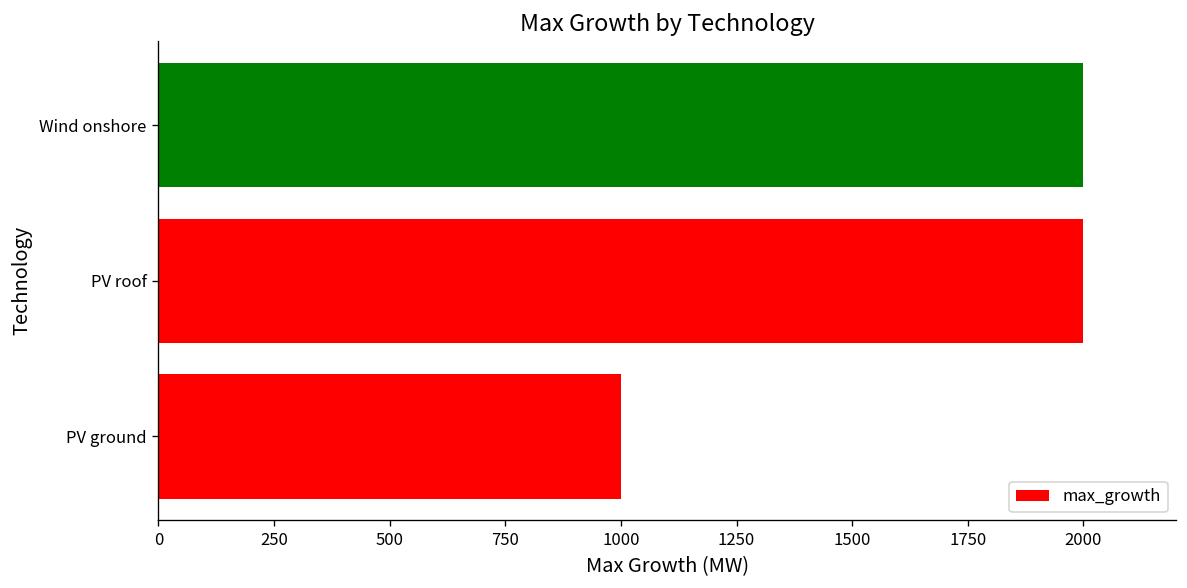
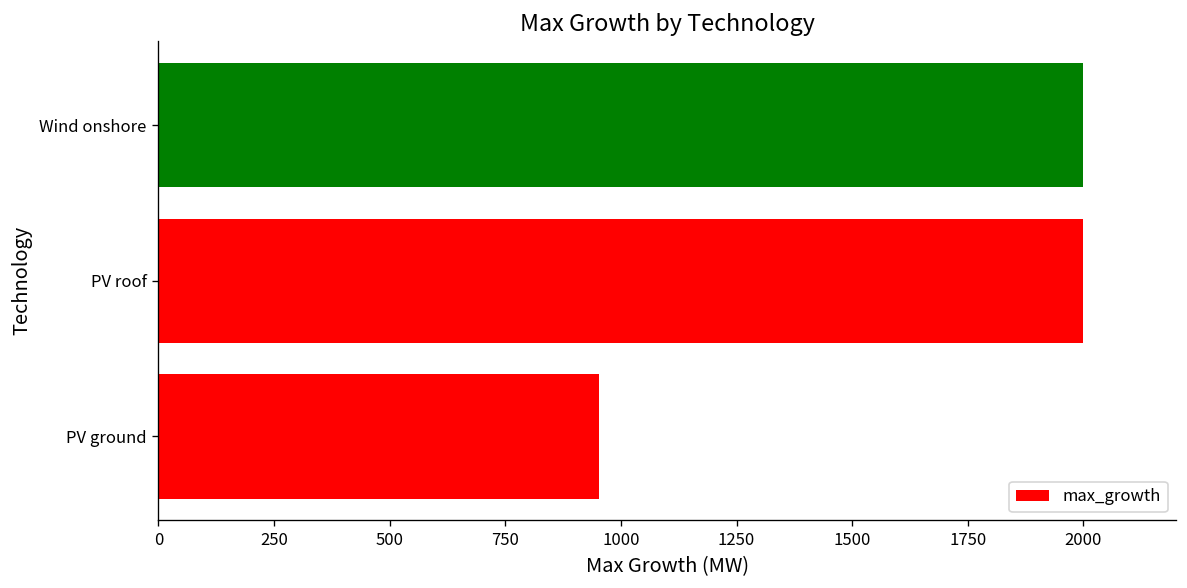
PV ground: 1000 -> 950
